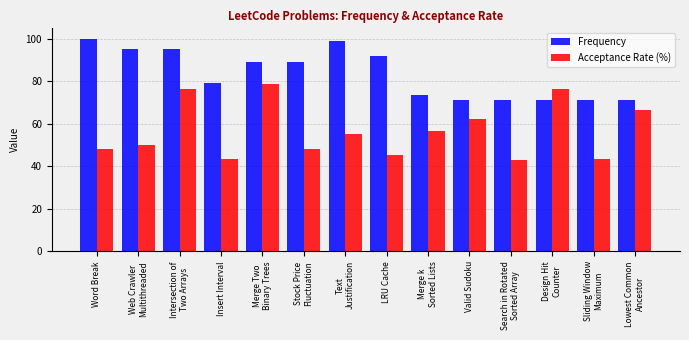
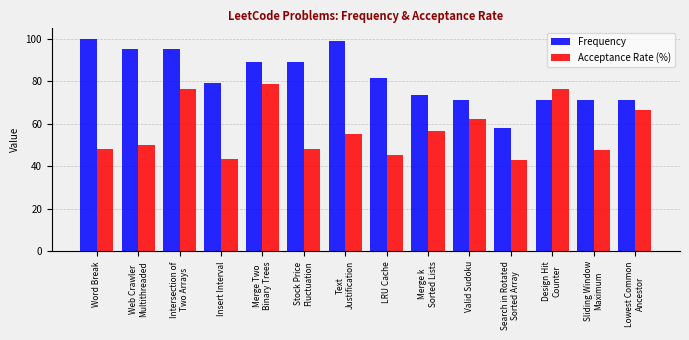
Frequency, LRU Cache: 92 -> 82
Frequency, Search in Rotated Sorted Array: 71 -> 58
Acceptance Rate (%), Sliding Window Maximum: 44 -> 48
